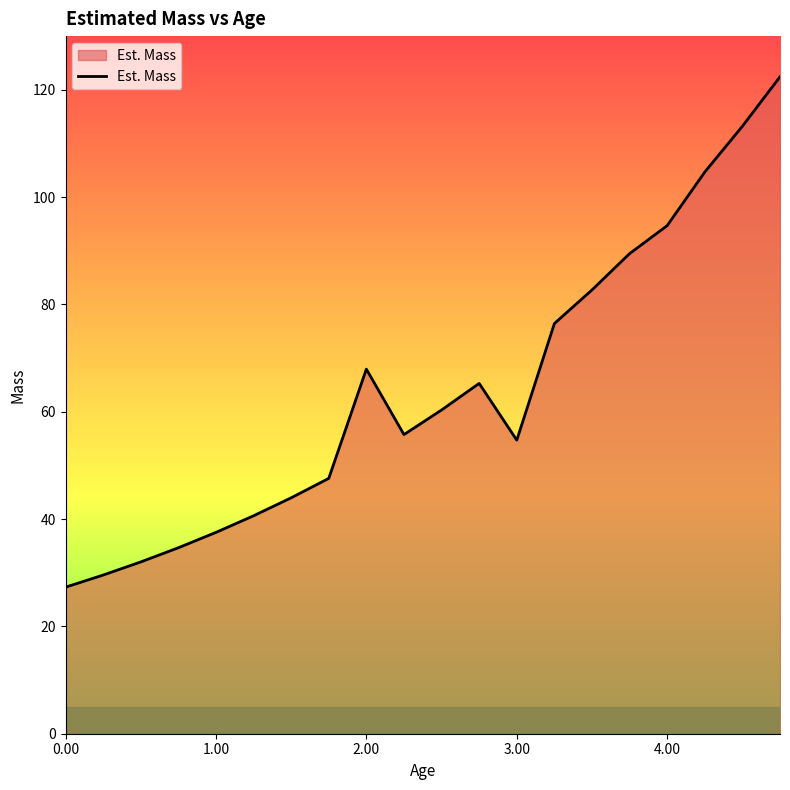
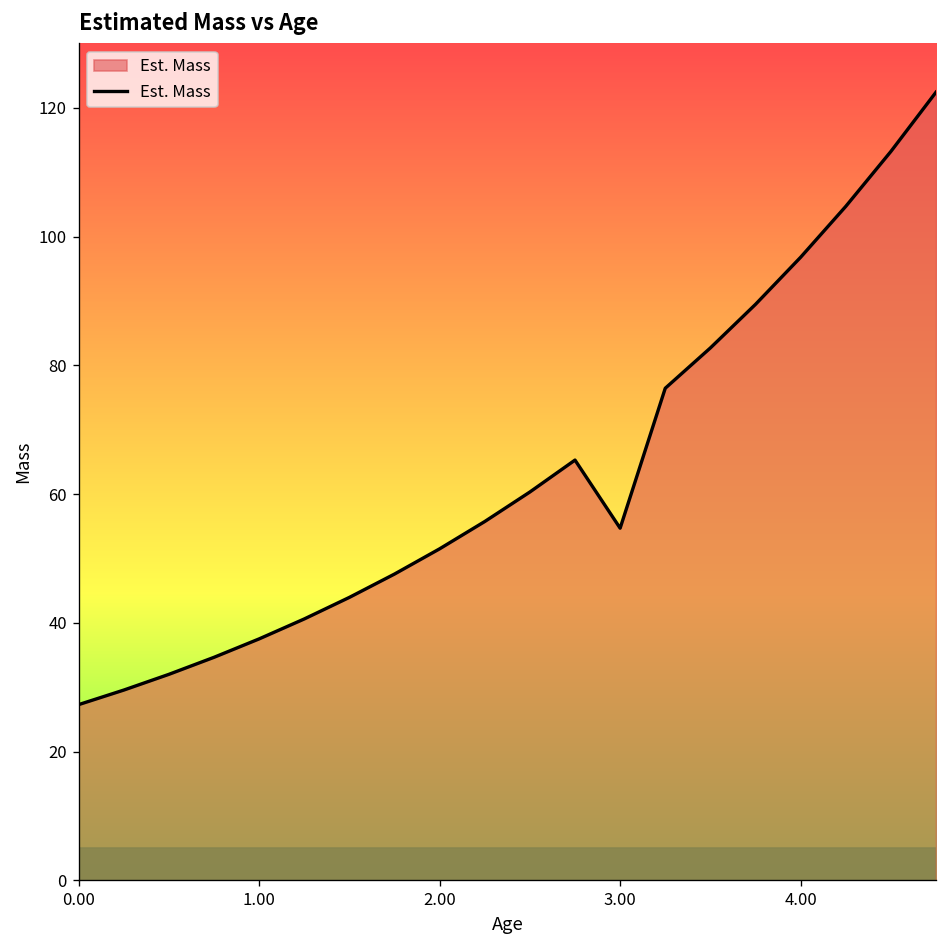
2.00: 68 -> 52
4.00: 95 -> 97
